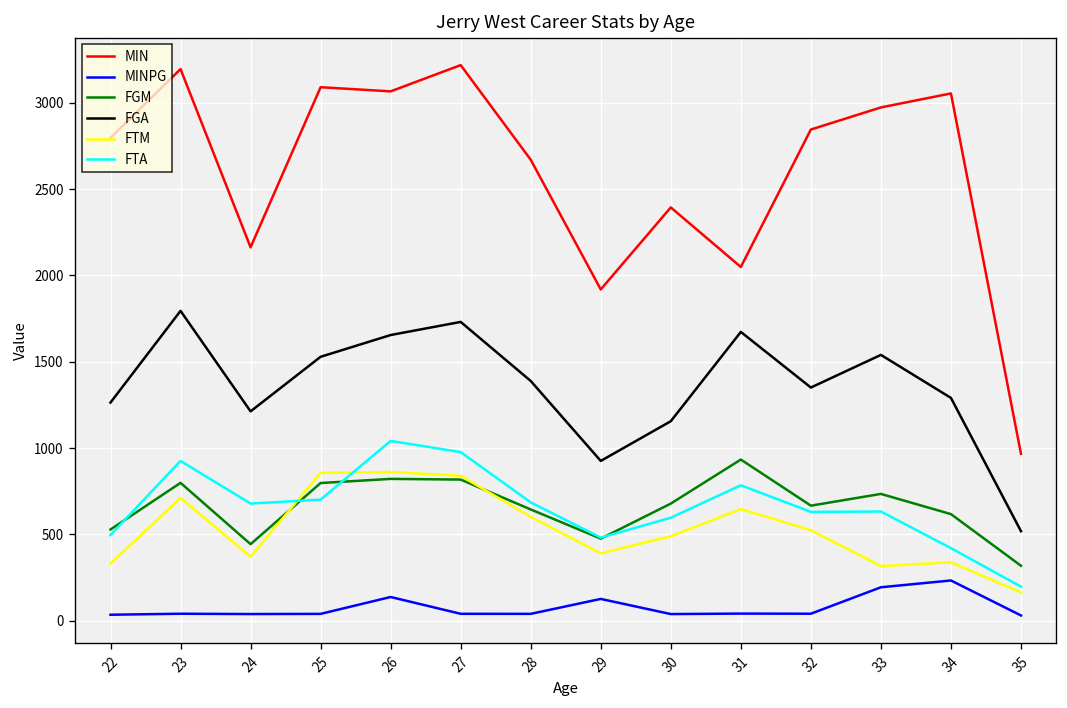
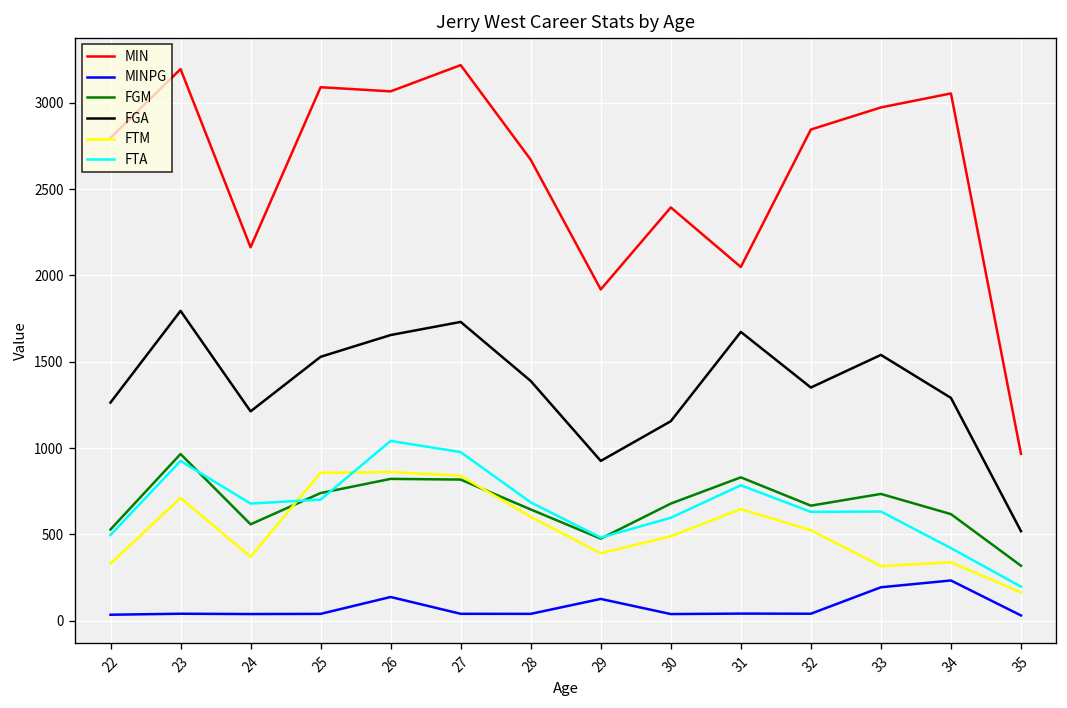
FGM, 23: 800 -> 970
FGM, 24: 440 -> 560
FGM, 25: 800 -> 740
FGM, 31: 930 -> 830
